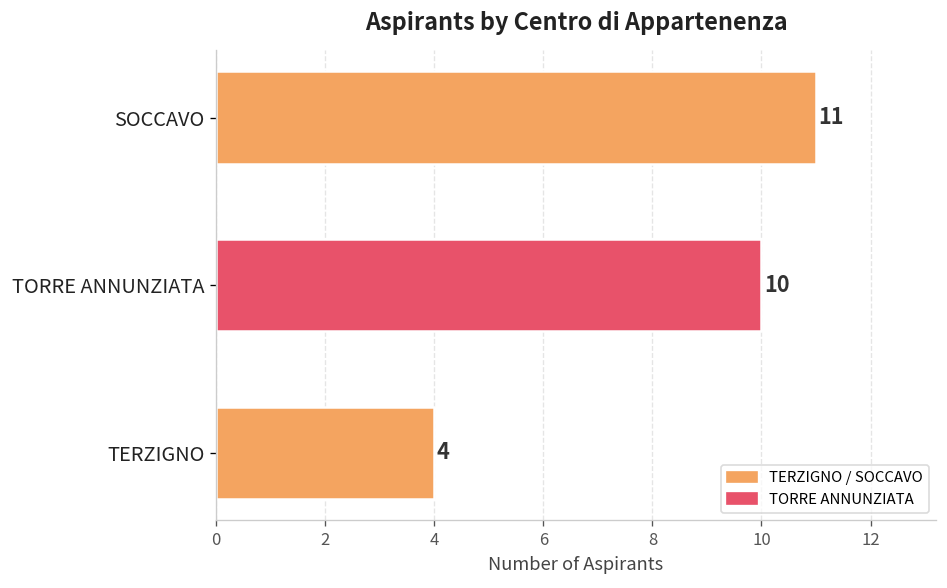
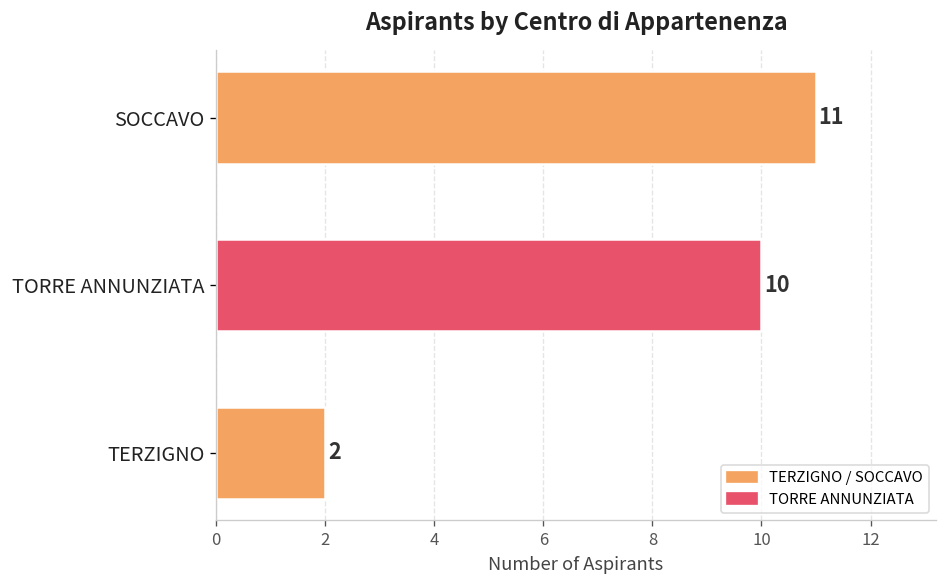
TERZIGNO: 4 -> 2
